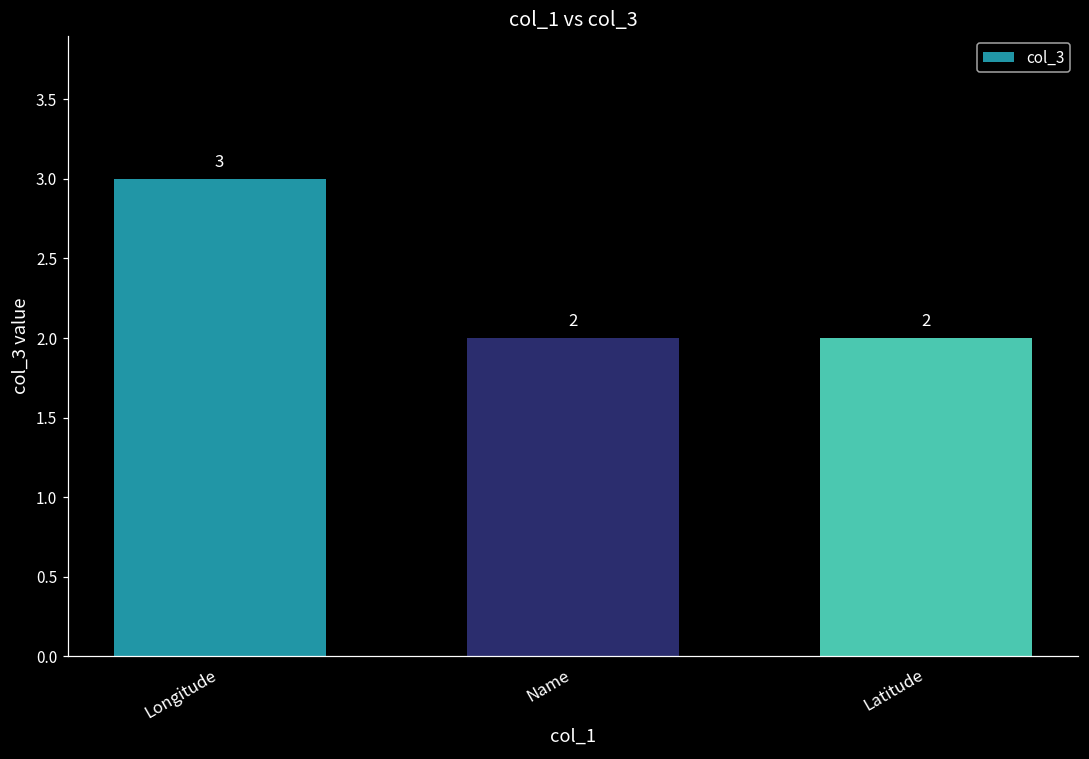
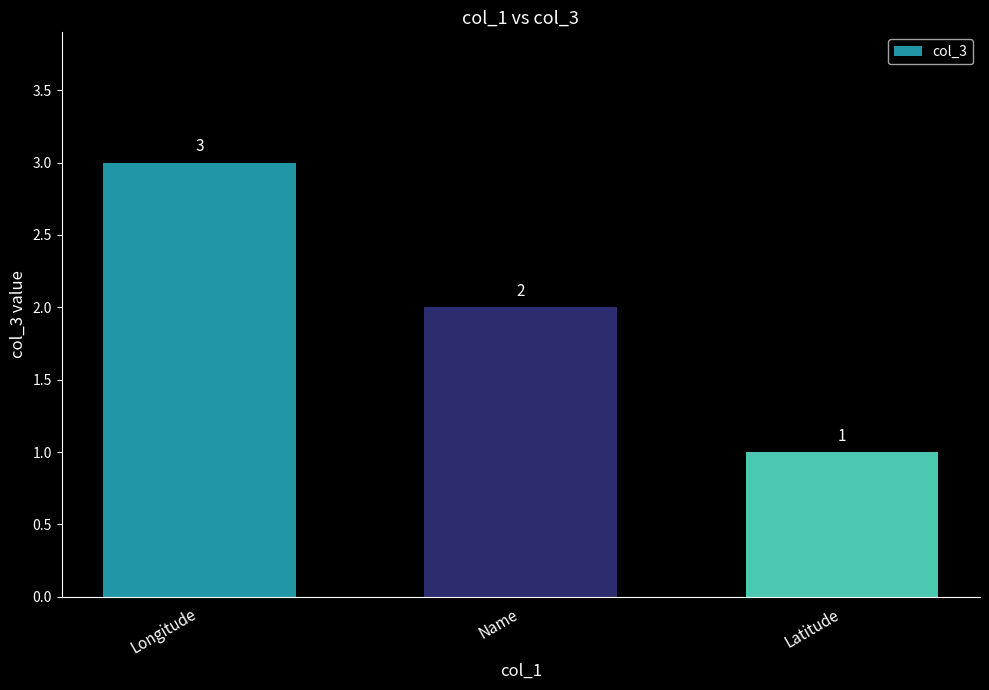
Latitude: 2 -> 1
